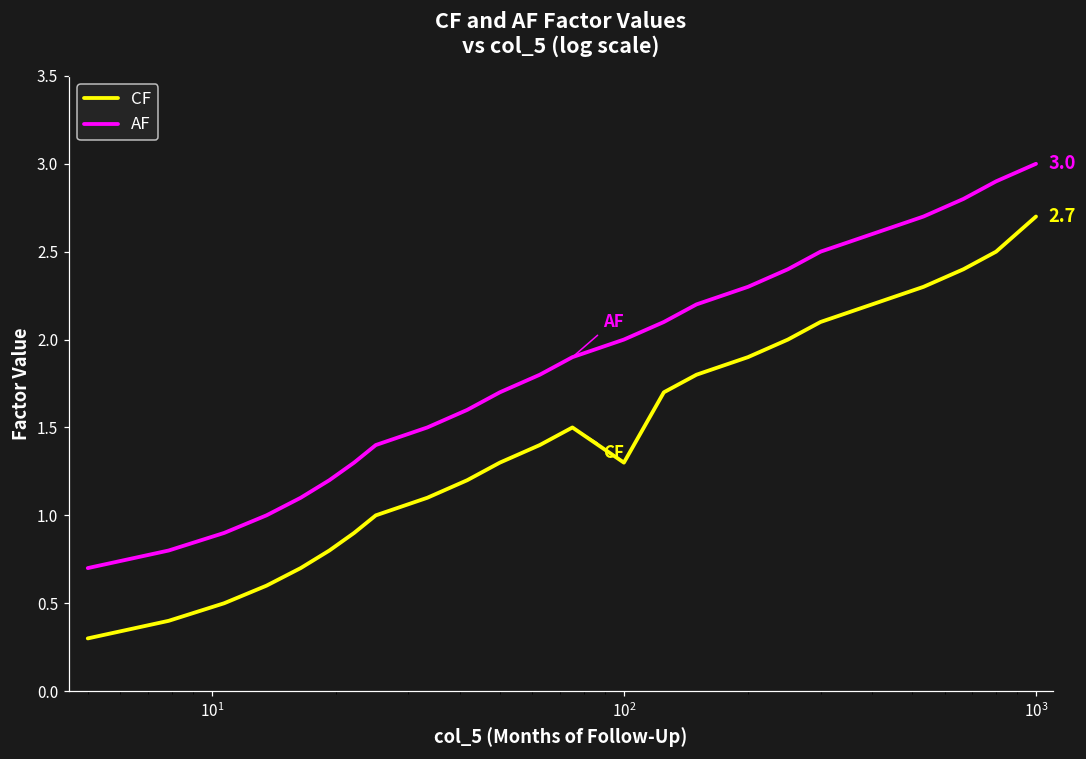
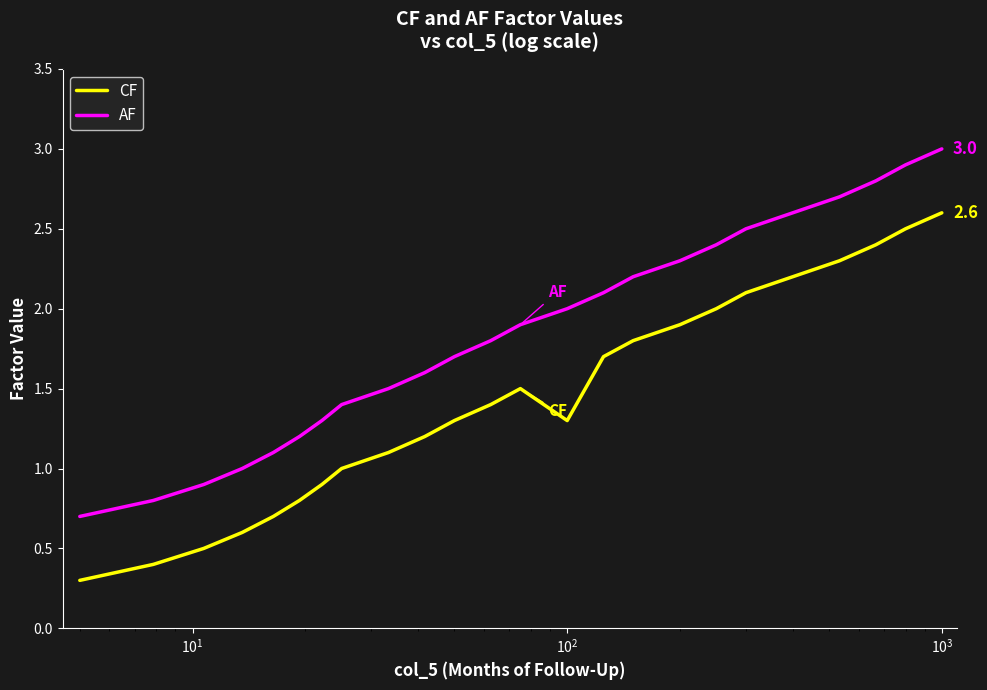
CF, 10^3: 2.7 -> 2.6
